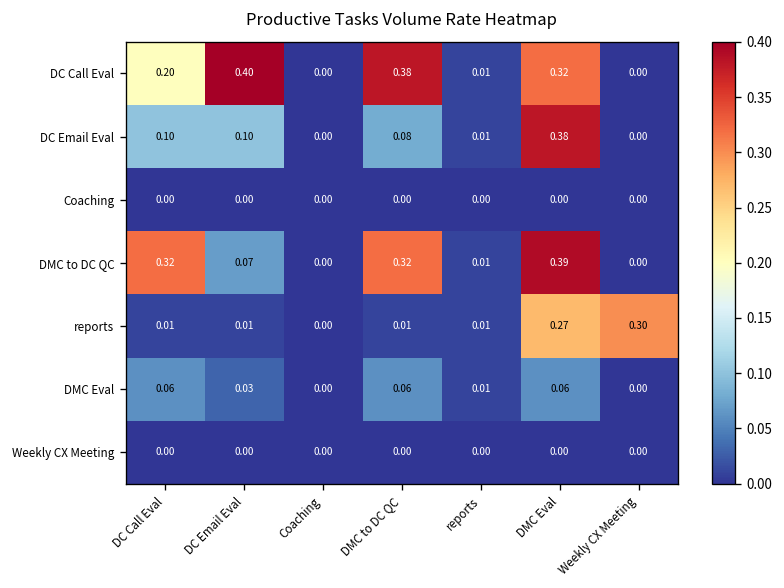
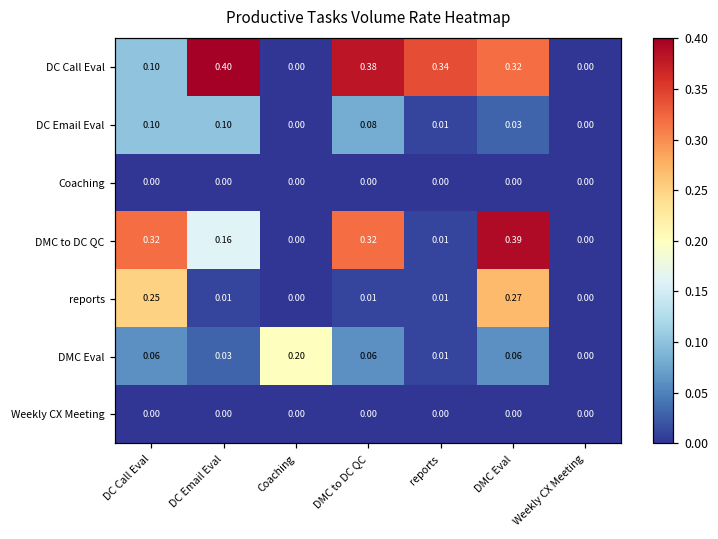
DC Call Eval, DC Call Eval: 0.20 -> 0.10
DC Call Eval, reports: 0.01 -> 0.34
DC Email Eval, DMC Eval: 0.38 -> 0.03
DMC to DC QC, DC Email Eval: 0.07 -> 0.16
reports, DC Call Eval: 0.01 -> 0.25
reports, Weekly CX Meeting: 0.30 -> 0.00
DMC Eval, Coaching: 0.00 -> 0.20
